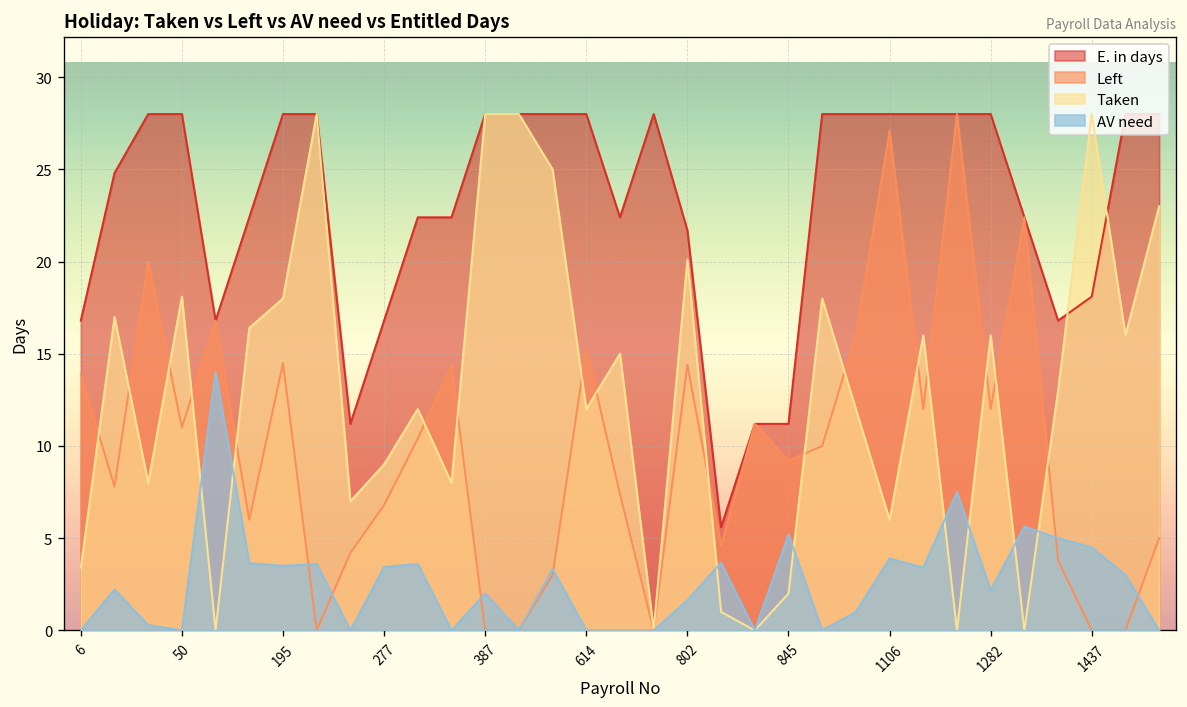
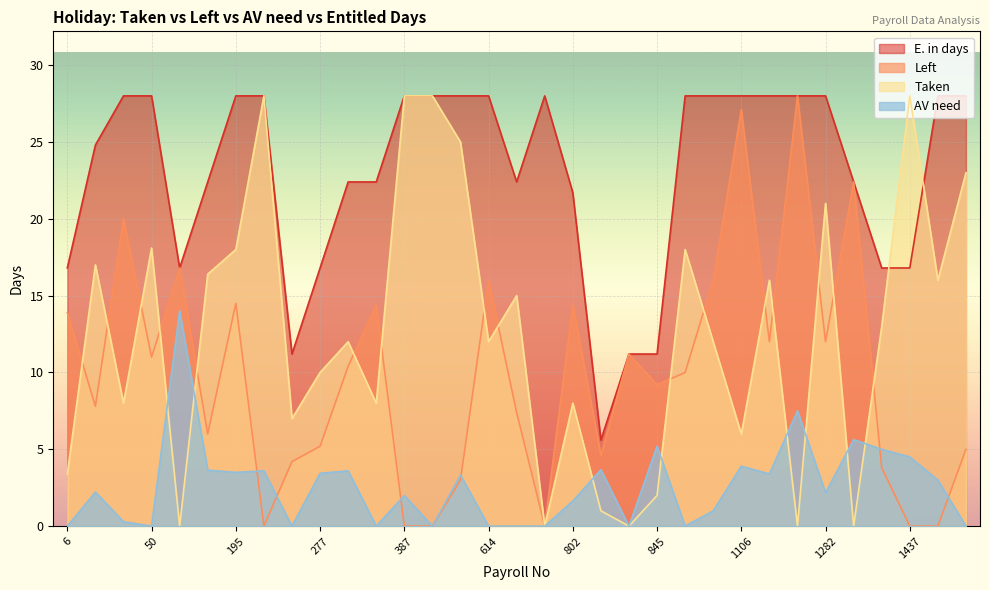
Left, 277: 6.8 -> 5.2
Taken, 277: 9 -> 10
Left, 614: 15.3 -> 16.0
Taken, 802: 20.1 -> 8.0
Taken, 1282: 16 -> 21
E. in days, 1437: 18.1 -> 16.8
